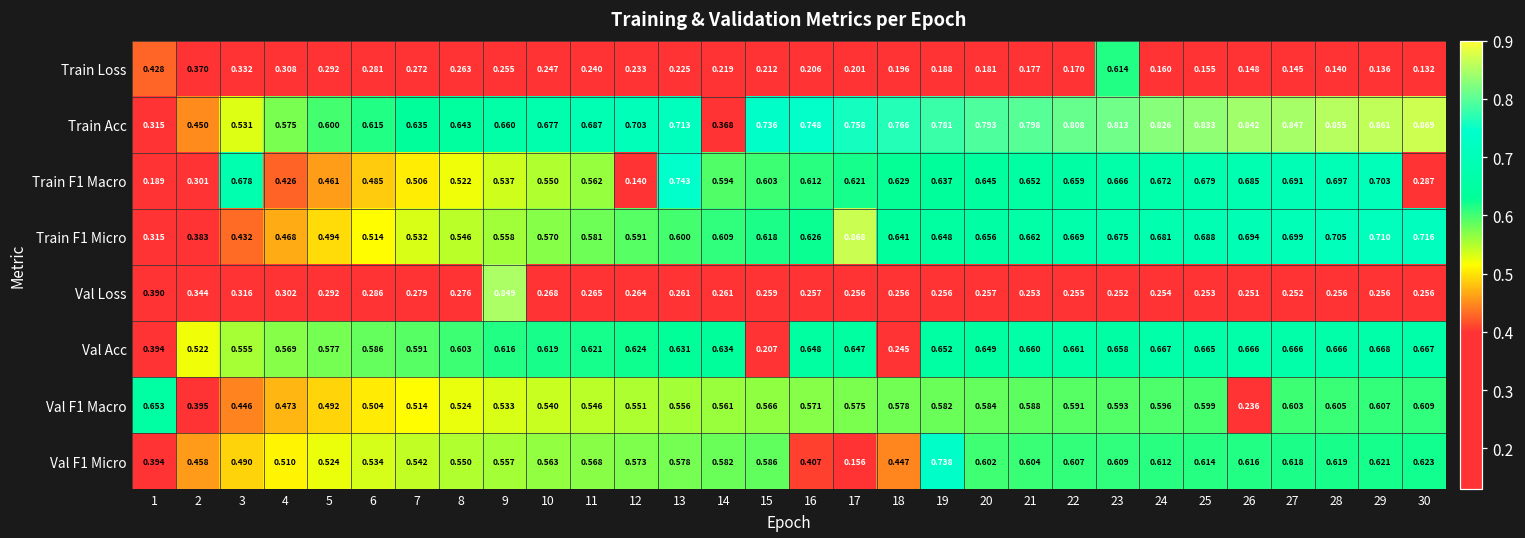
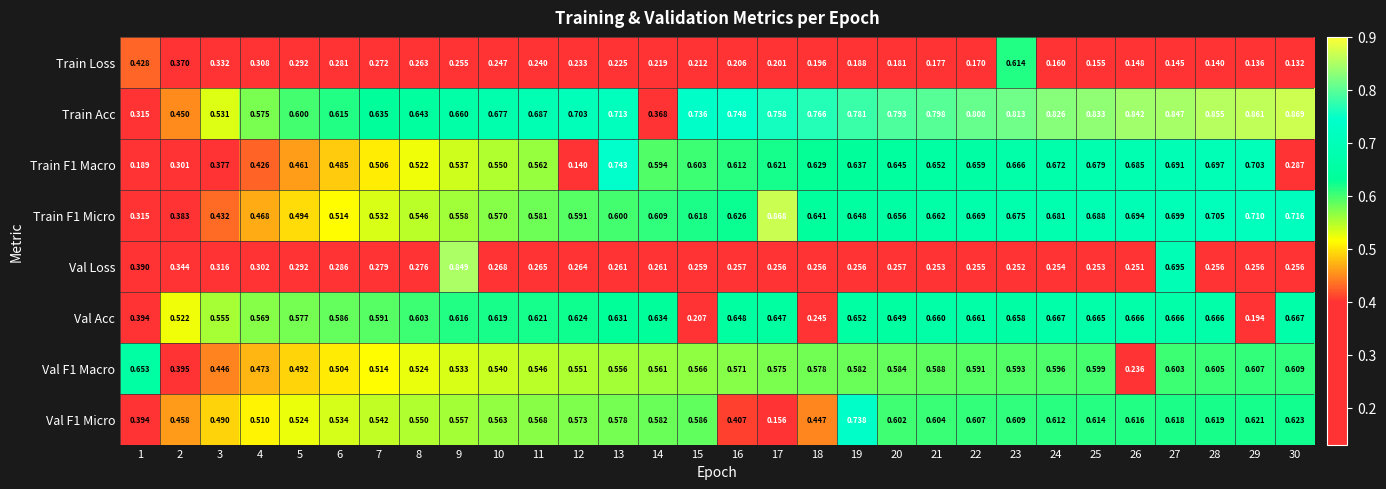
Train F1 Macro, 3: 0.678 -> 0.377
Val Loss, 27: 0.252 -> 0.695
Val Acc, 29: 0.668 -> 0.194
